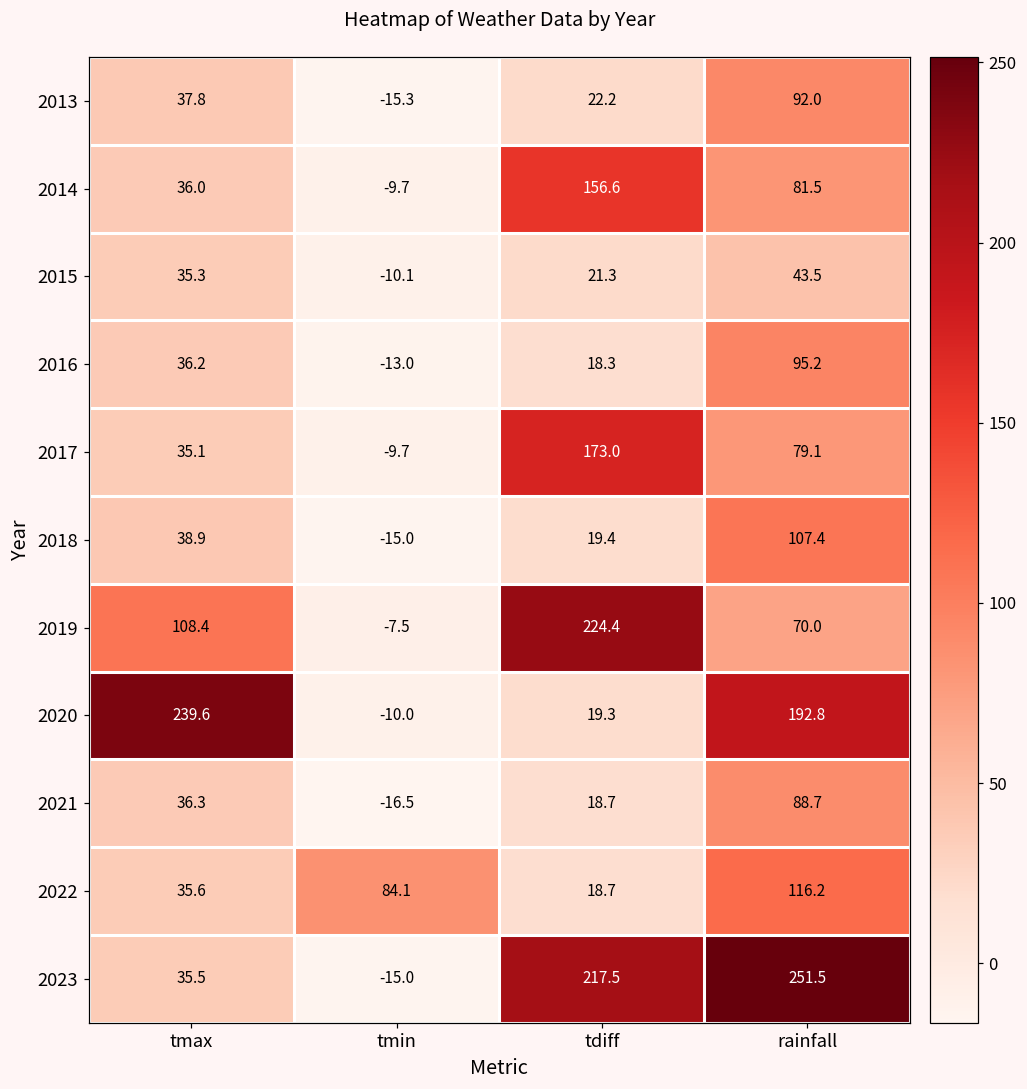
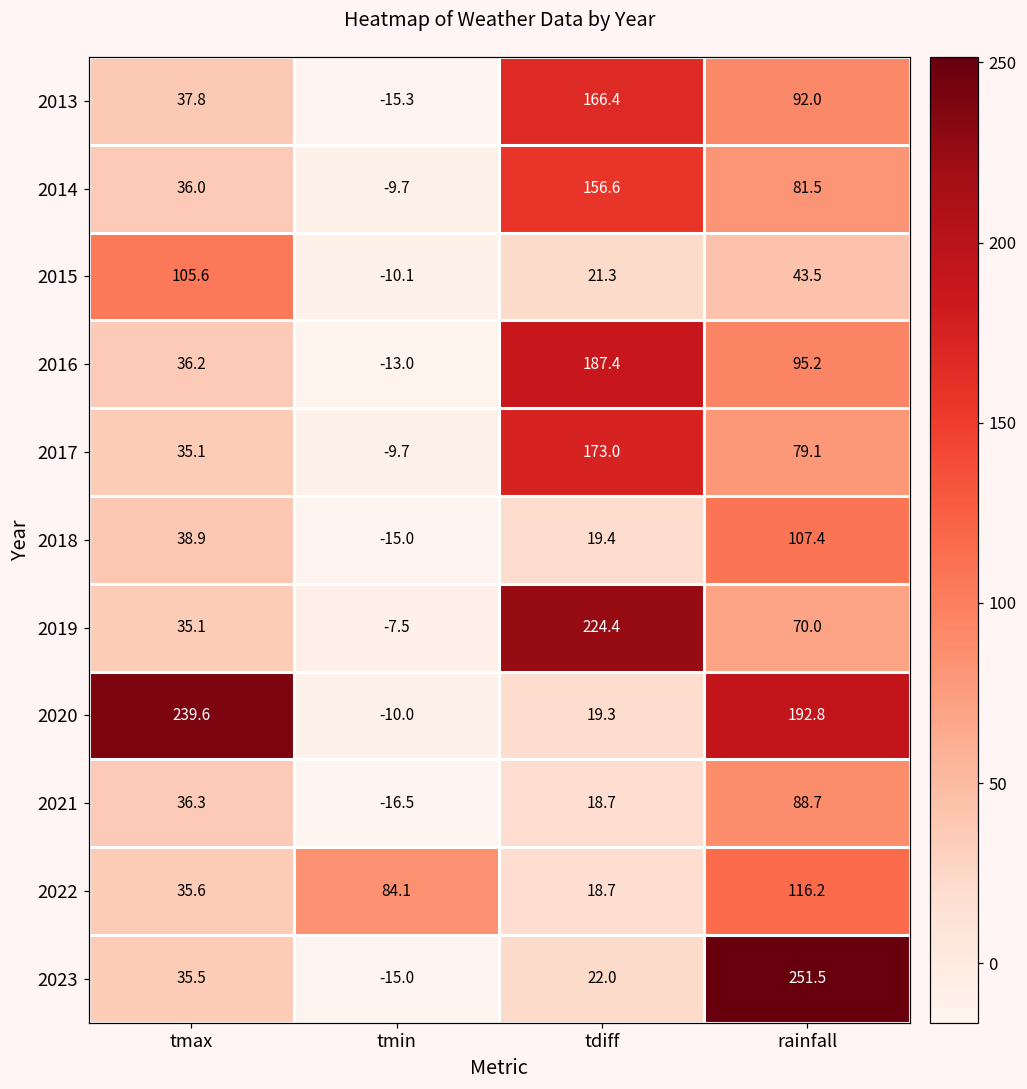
2013, tdiff: 22.2 -> 166.4
2015, tmax: 35.3 -> 105.6
2016, tdiff: 18.3 -> 187.4
2019, tmax: 108.4 -> 35.1
2023, tdiff: 217.5 -> 22.0
